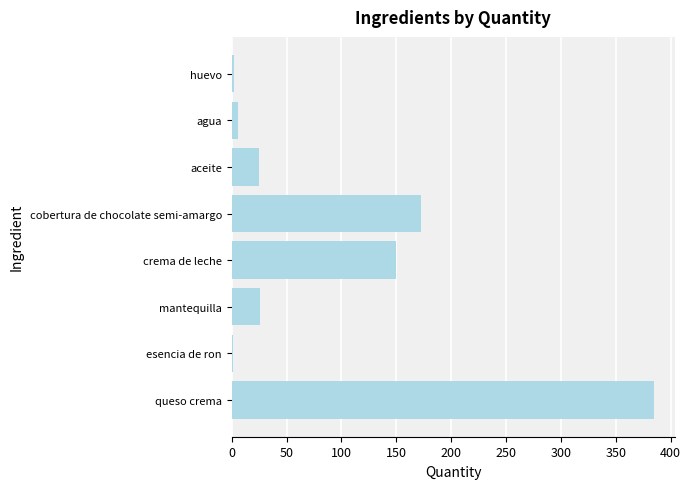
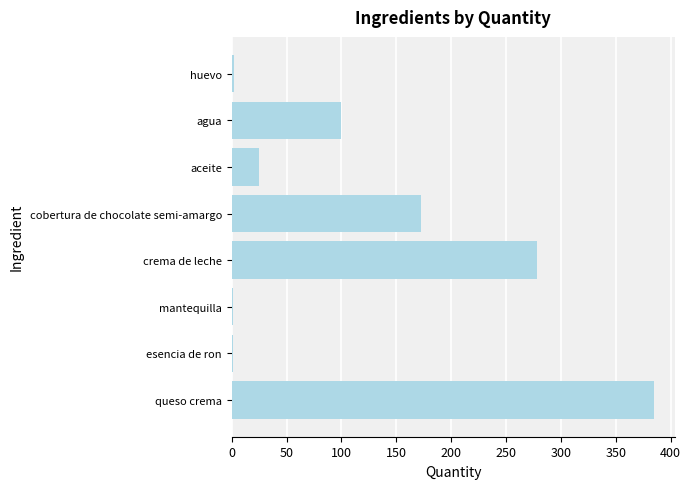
agua: 6 -> 100
crema de leche: 150 -> 278
mantequilla: 26 -> 1
